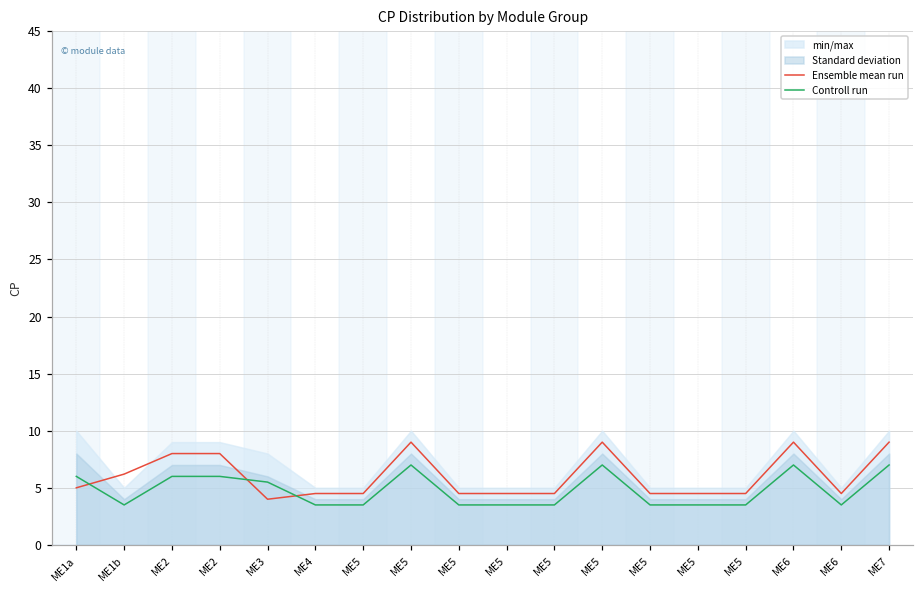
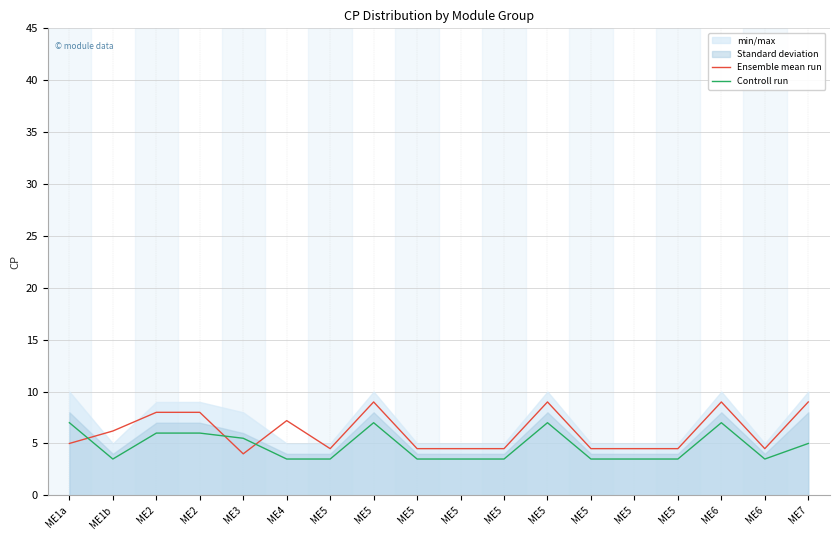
Controll run, ME1a: 6 -> 7
Ensemble mean run, ME4: 4.5 -> 7.2
Controll run, ME7: 7 -> 5
